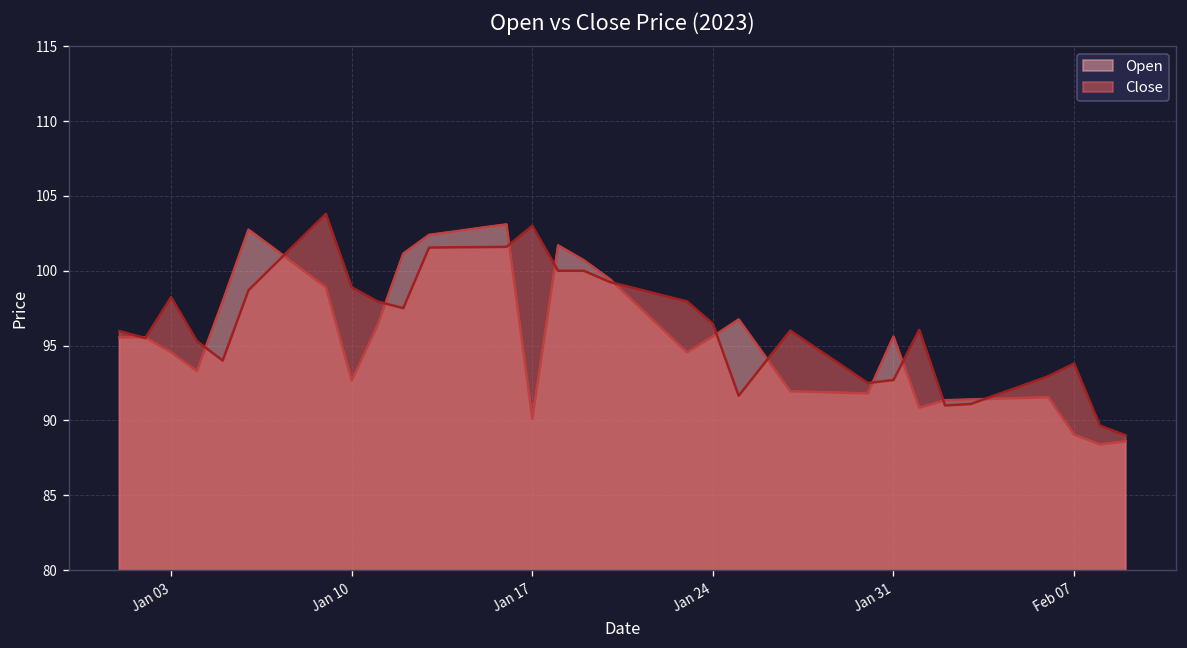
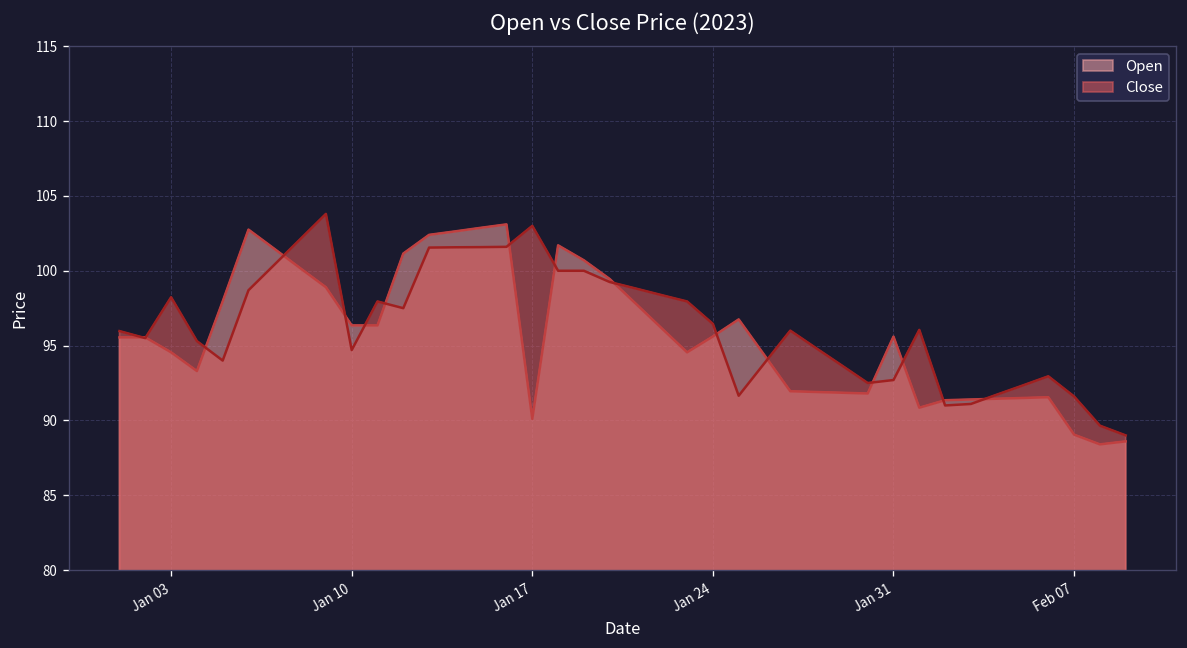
Open, Jan 10: 92.7 -> 96.4
Close, Jan 10: 98.9 -> 94.7
Close, Feb 07: 93.8 -> 91.6
